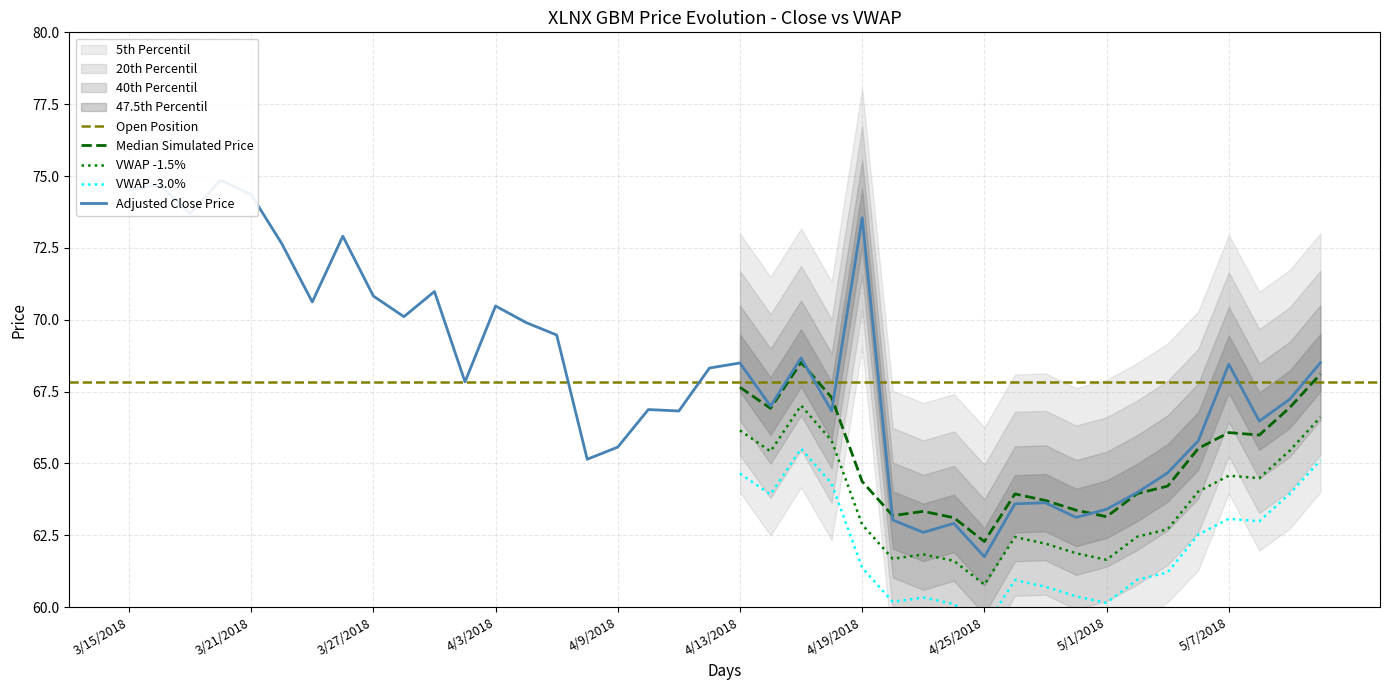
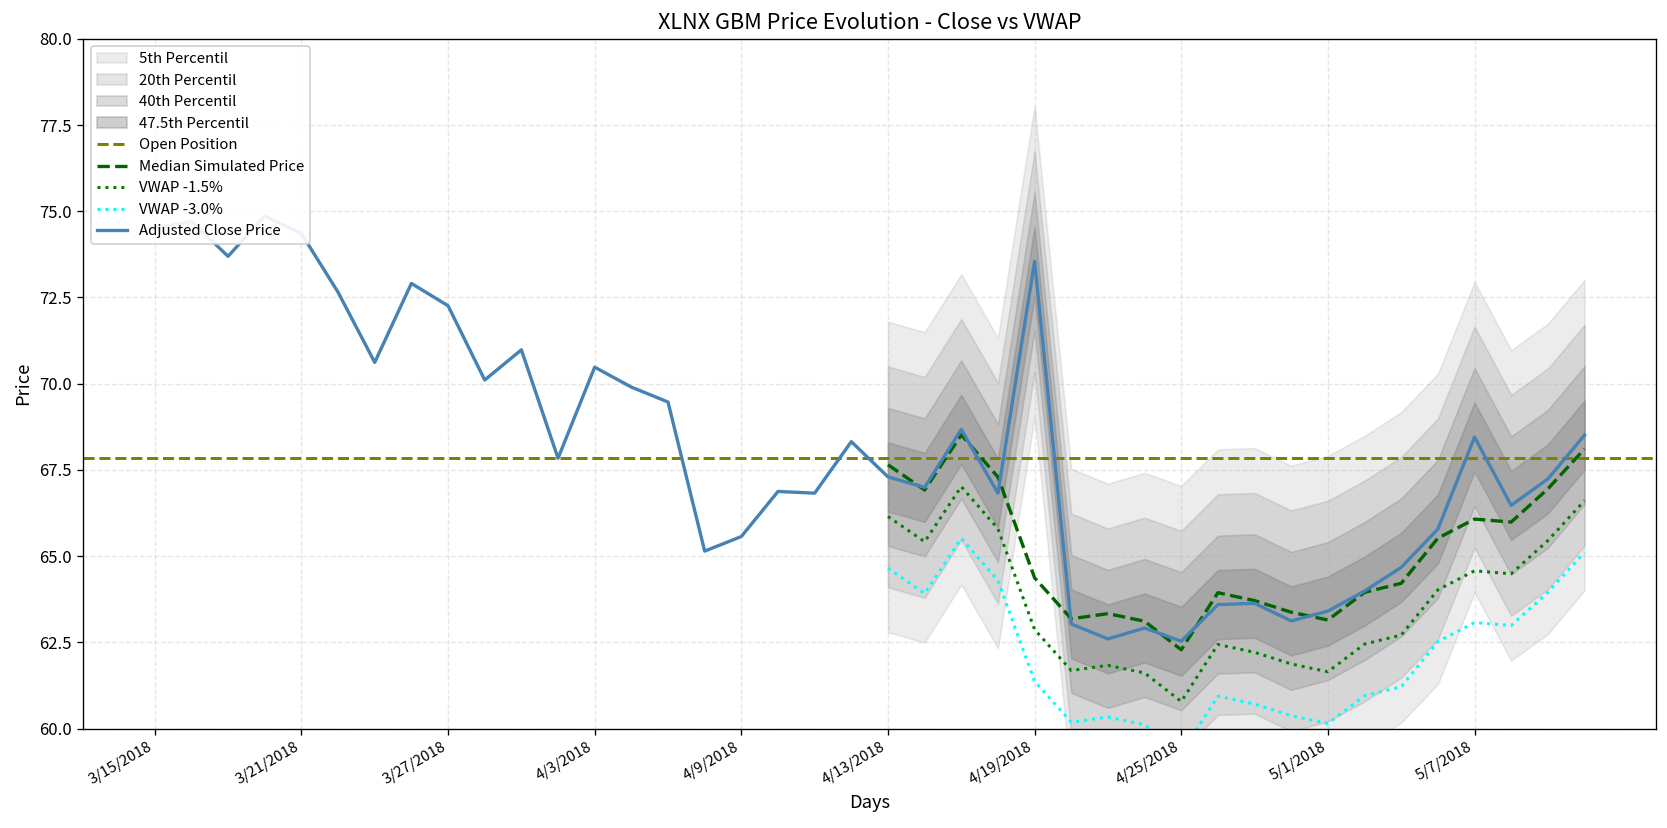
Adjusted Close Price, 3/27/2018: 70.8 -> 72.3
Adjusted Close Price, 4/13/2018: 68.5 -> 67.3
Adjusted Close Price, 4/25/2018: 61.8 -> 62.5
